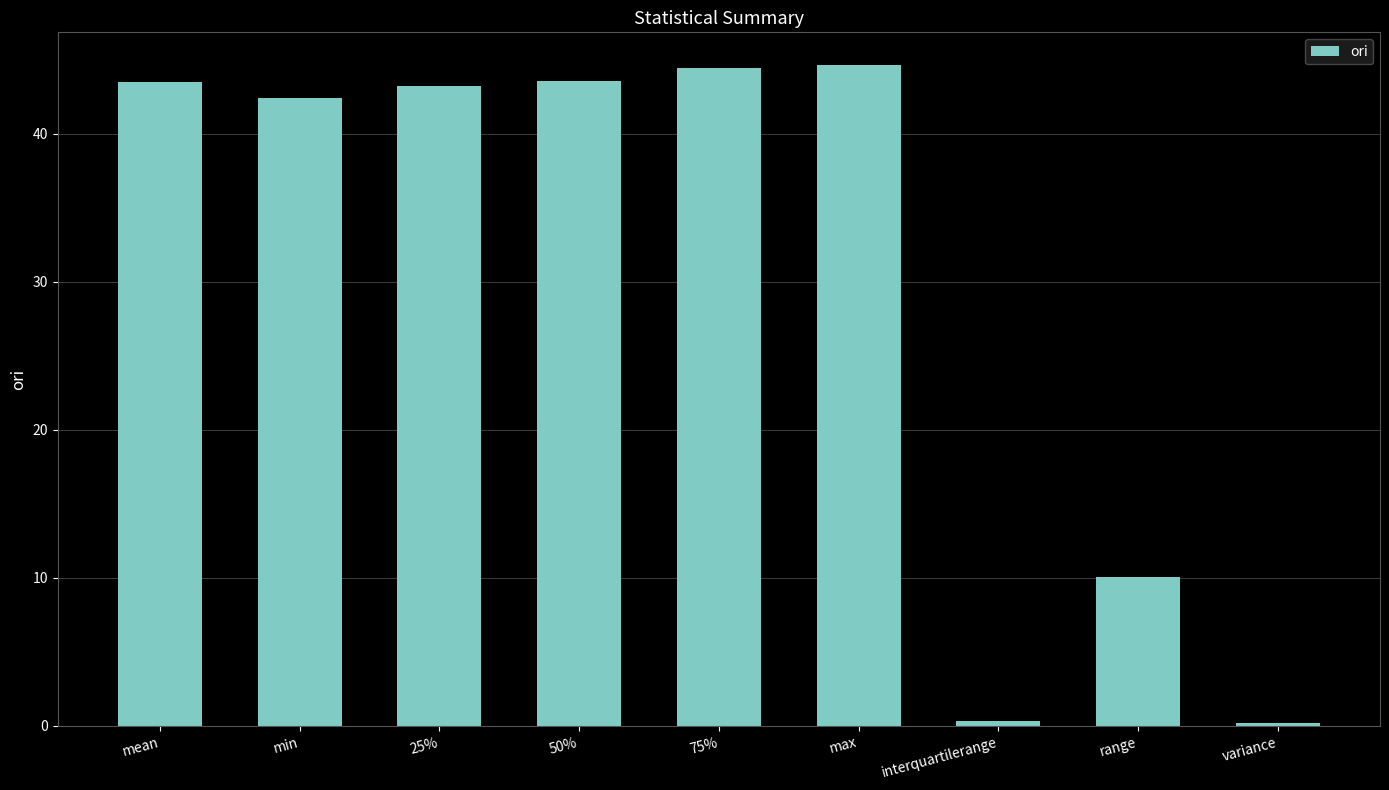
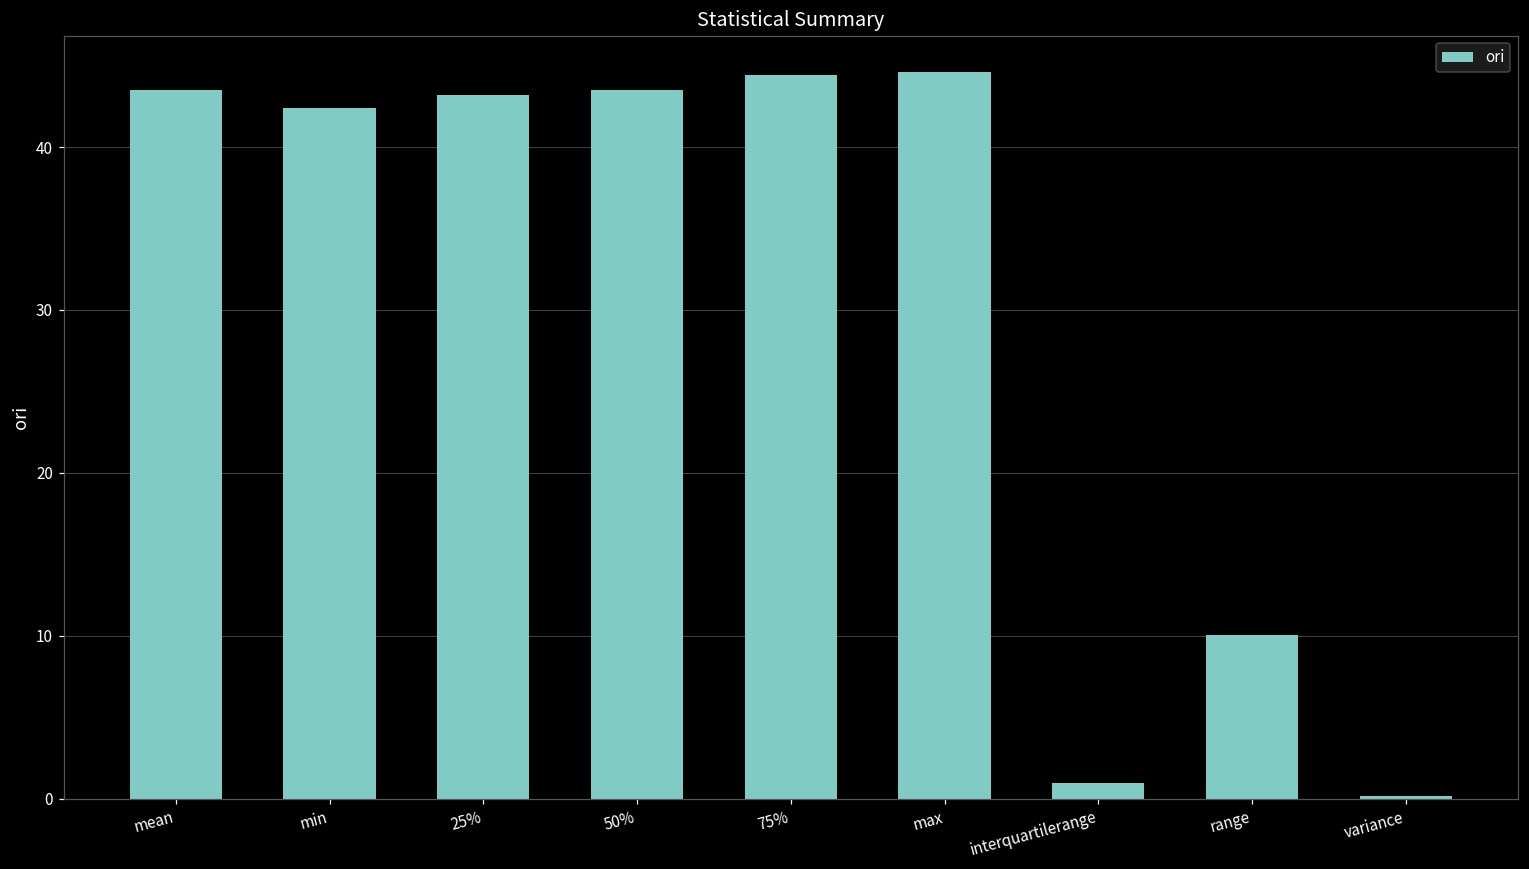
interquartilerange: 0.3 -> 1.0
